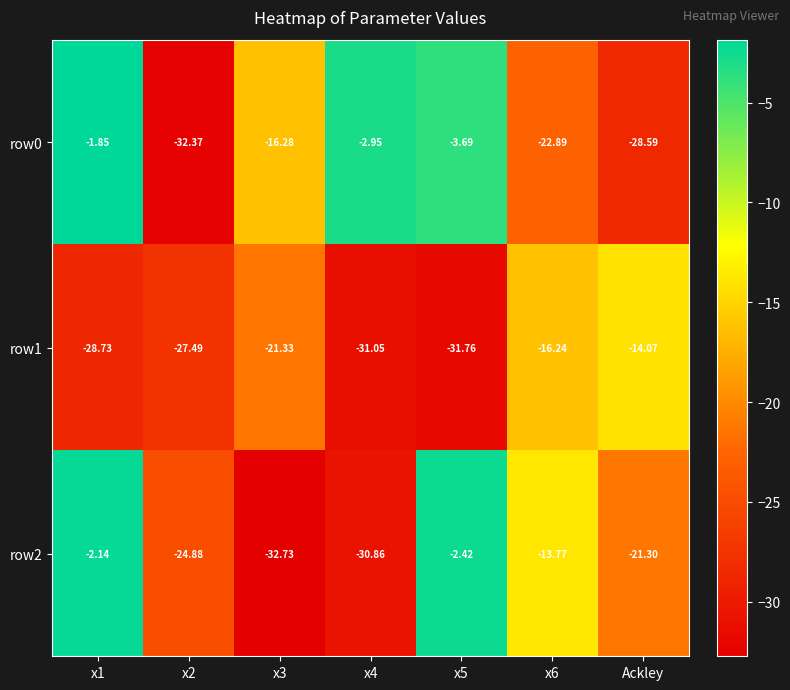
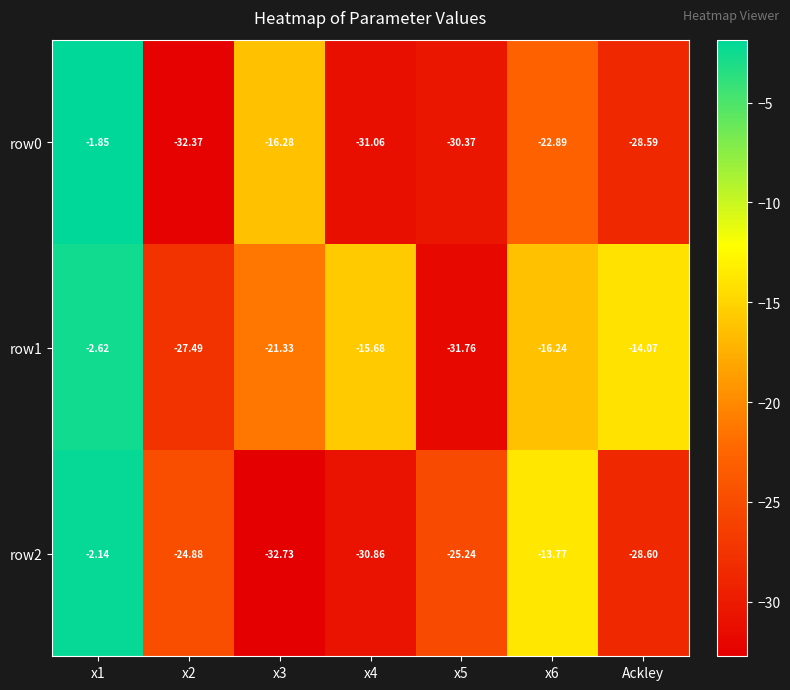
row0, x4: -2.95 -> -31.06
row0, x5: -3.69 -> -30.37
row1, x1: -28.73 -> -2.62
row1, x4: -31.05 -> -15.68
row2, x5: -2.42 -> -25.24
row2, Ackley: -21.30 -> -28.60
